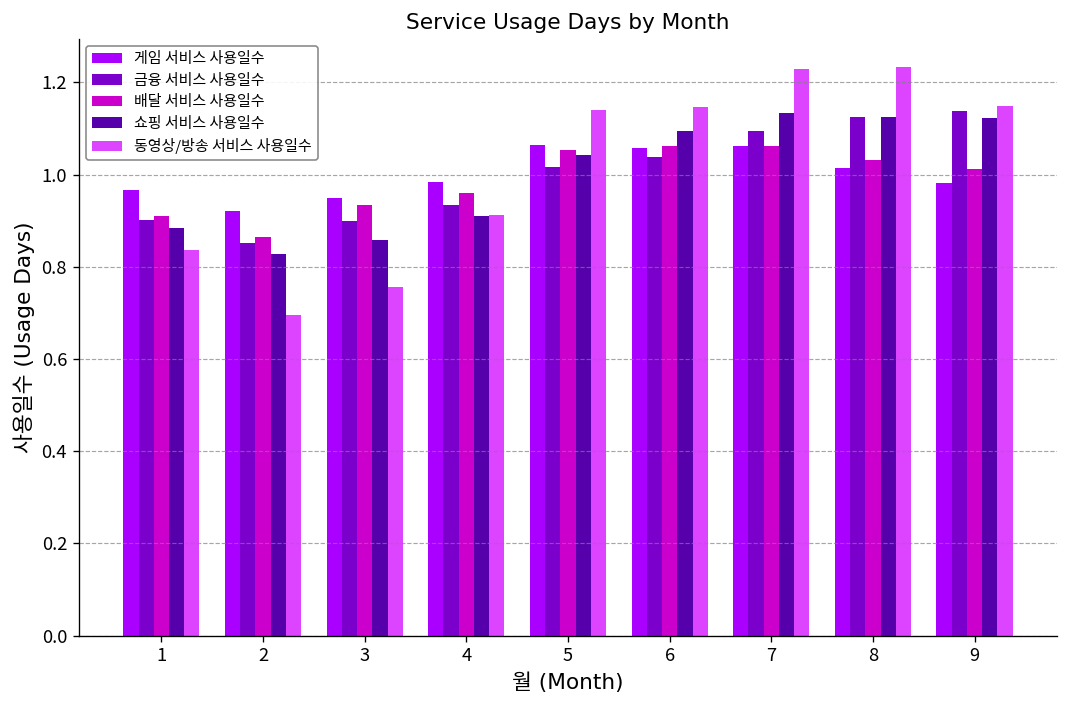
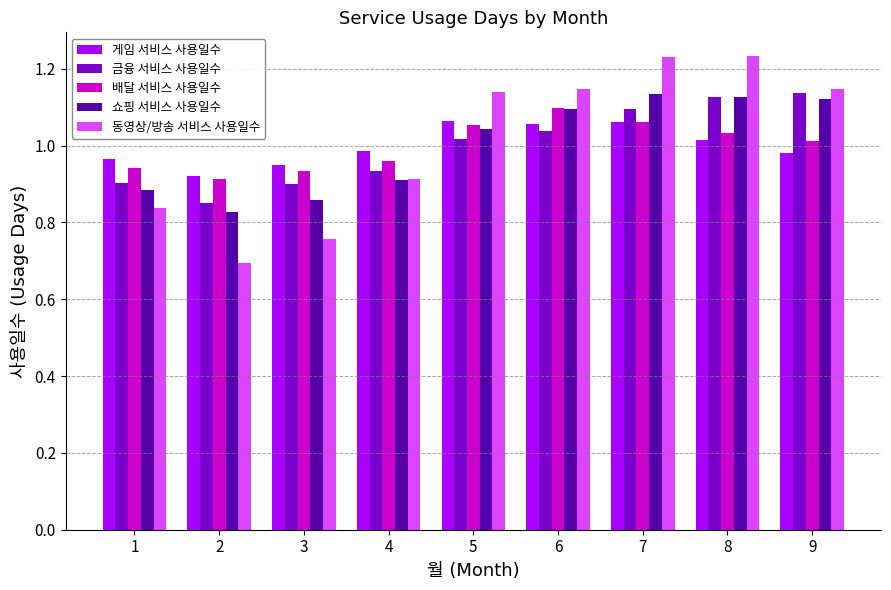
배달 서비스 사용일수, 1: 0.91 -> 0.94
배달 서비스 사용일수, 2: 0.86 -> 0.91
배달 서비스 사용일수, 6: 1.06 -> 1.10
